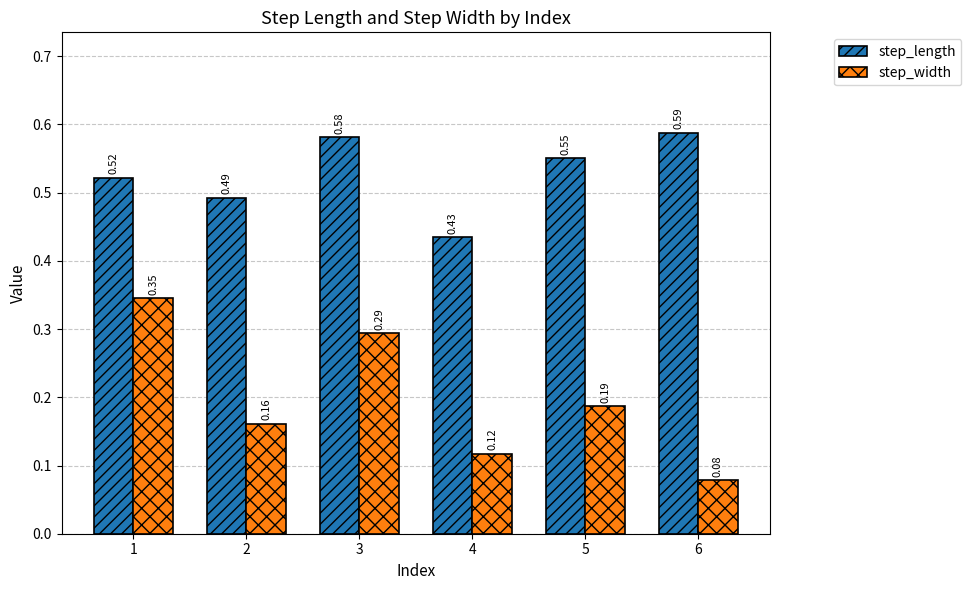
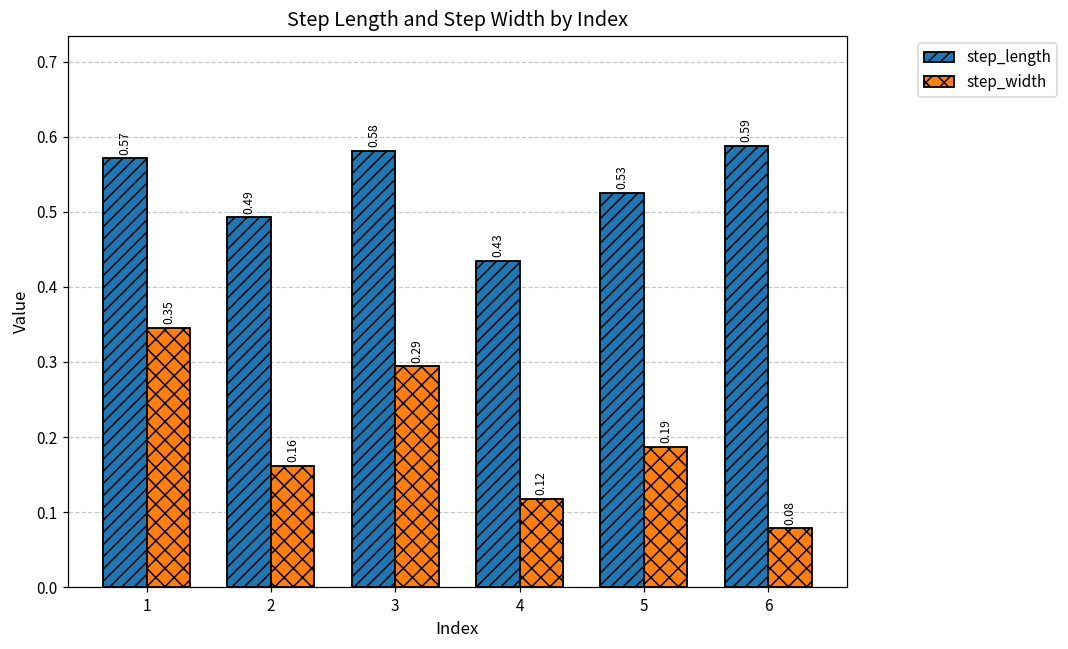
step_length, 1: 0.52 -> 0.57
step_length, 5: 0.55 -> 0.53
